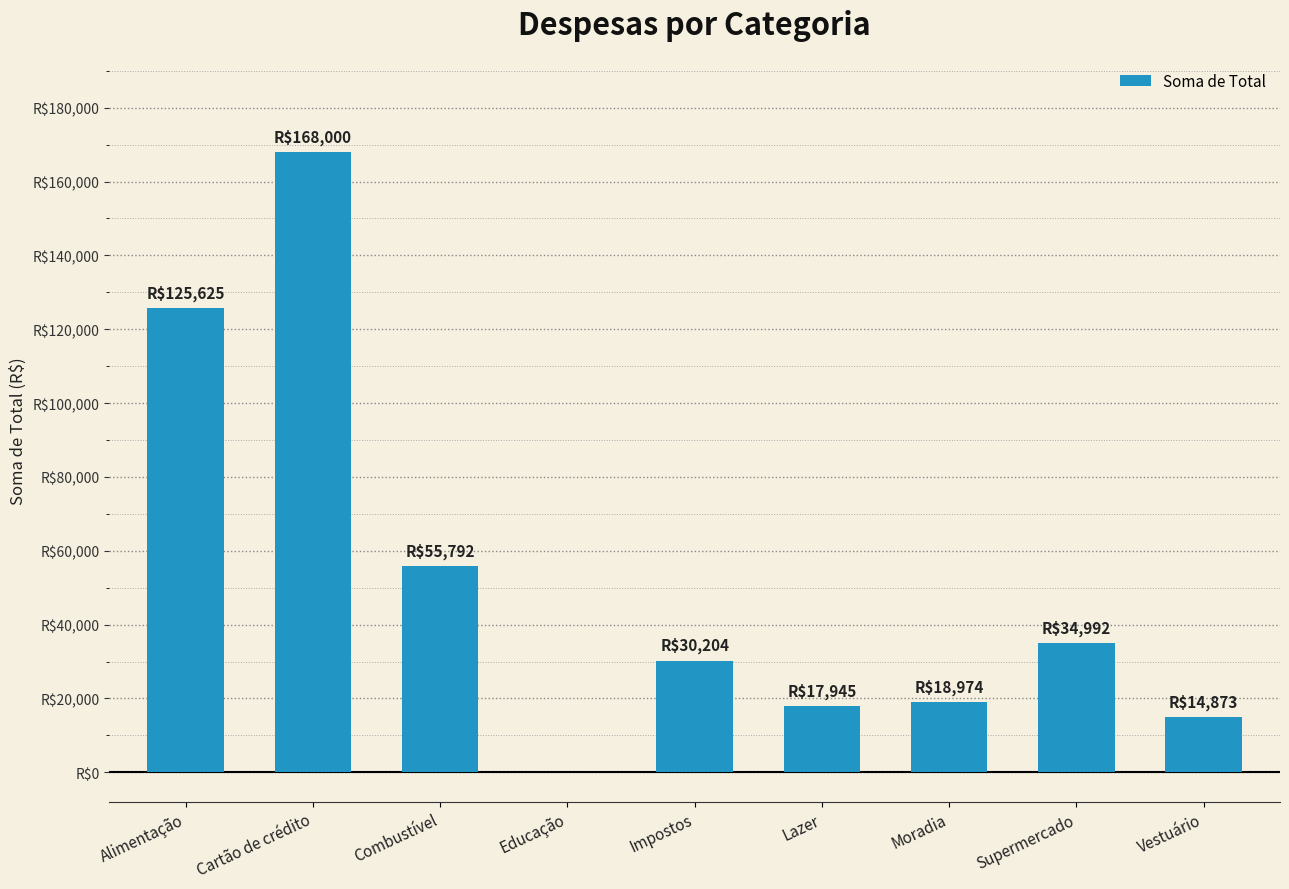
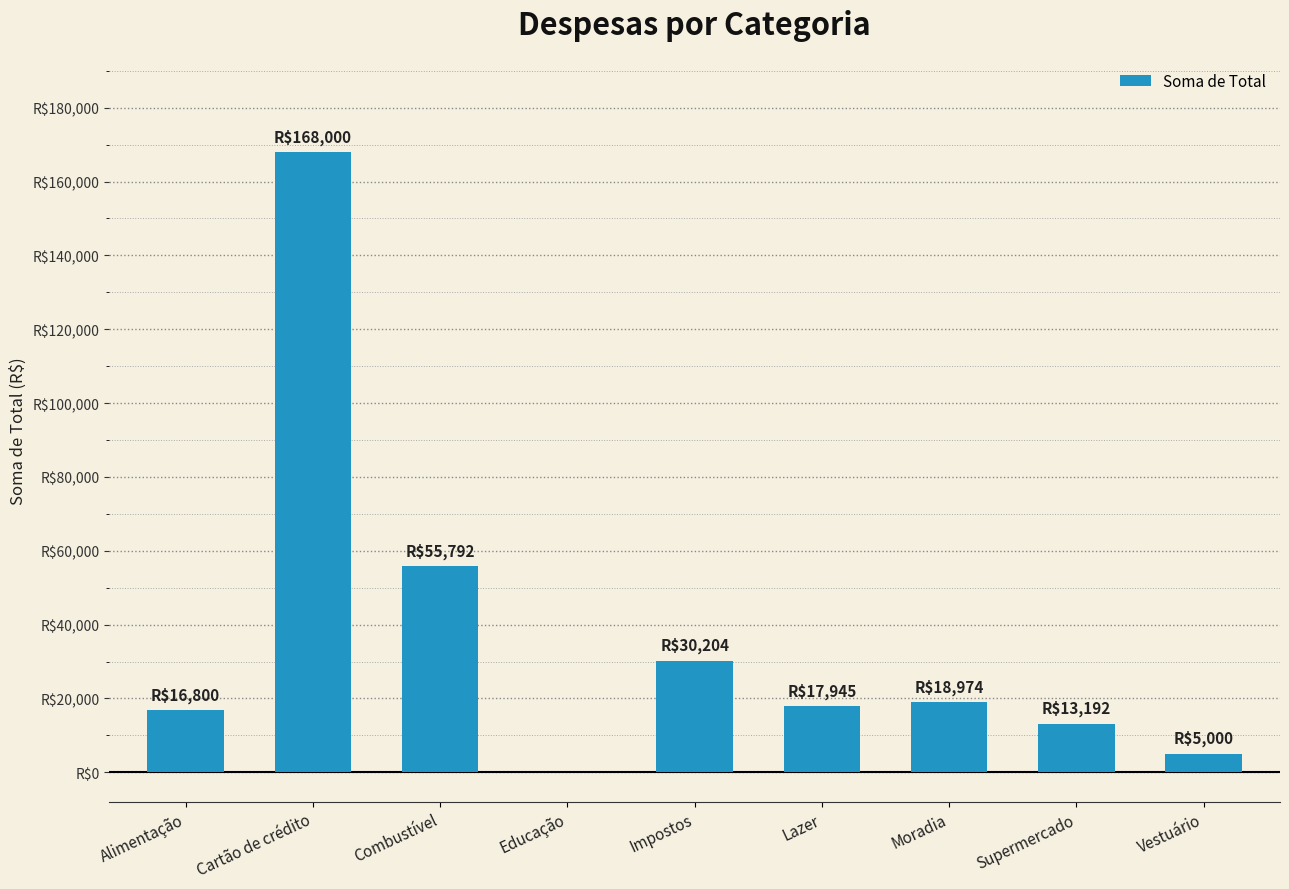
Alimentação: $125,625 -> $16,800
Supermercado: $34,992 -> $13,192
Vestuário: $14,873 -> $5,000
